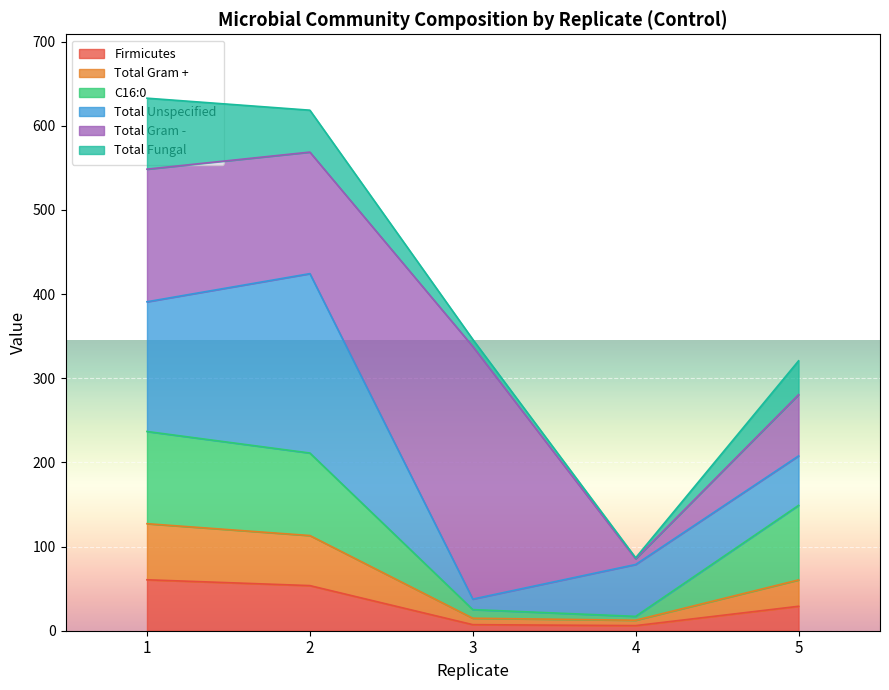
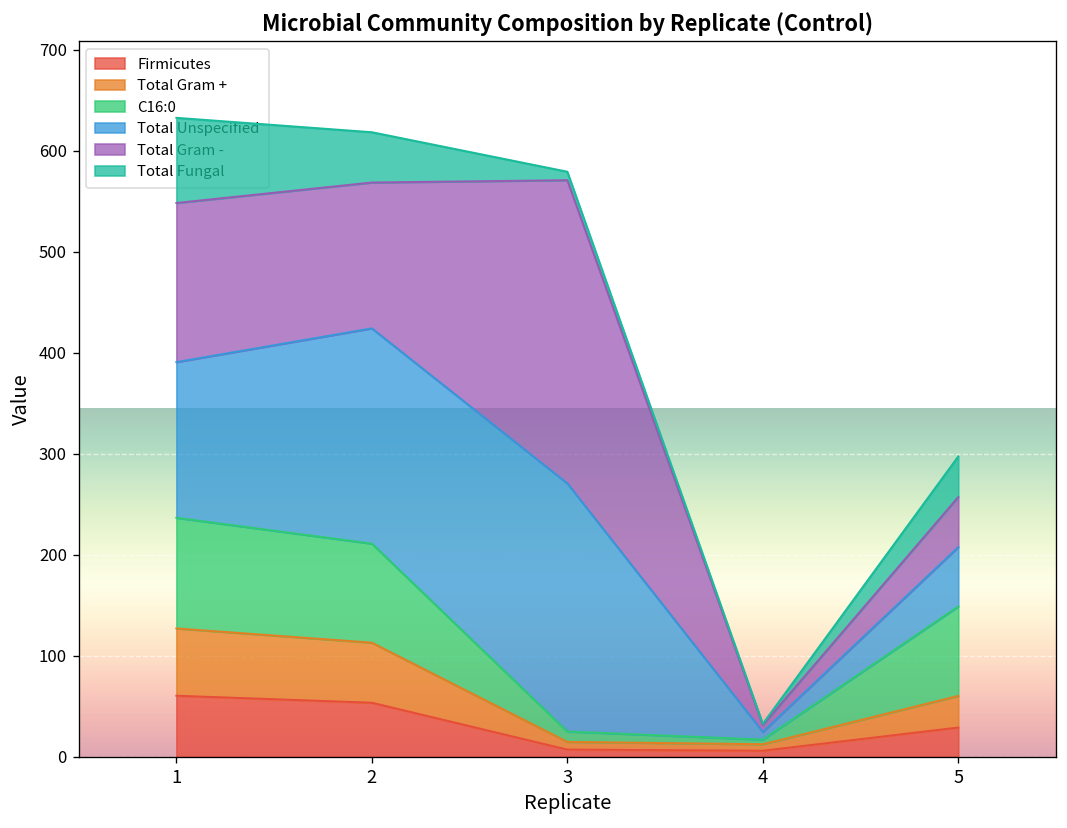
Total Unspecified, 3: 10 -> 250
Total Unspecified, 4: 60 -> 10
Total Gram -, 5: 70 -> 50
